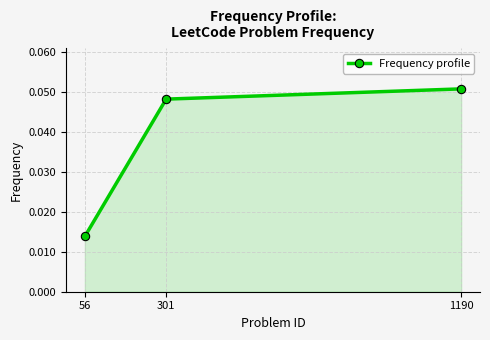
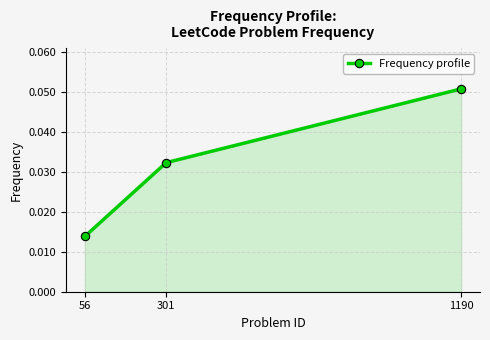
301: 0.048 -> 0.032
